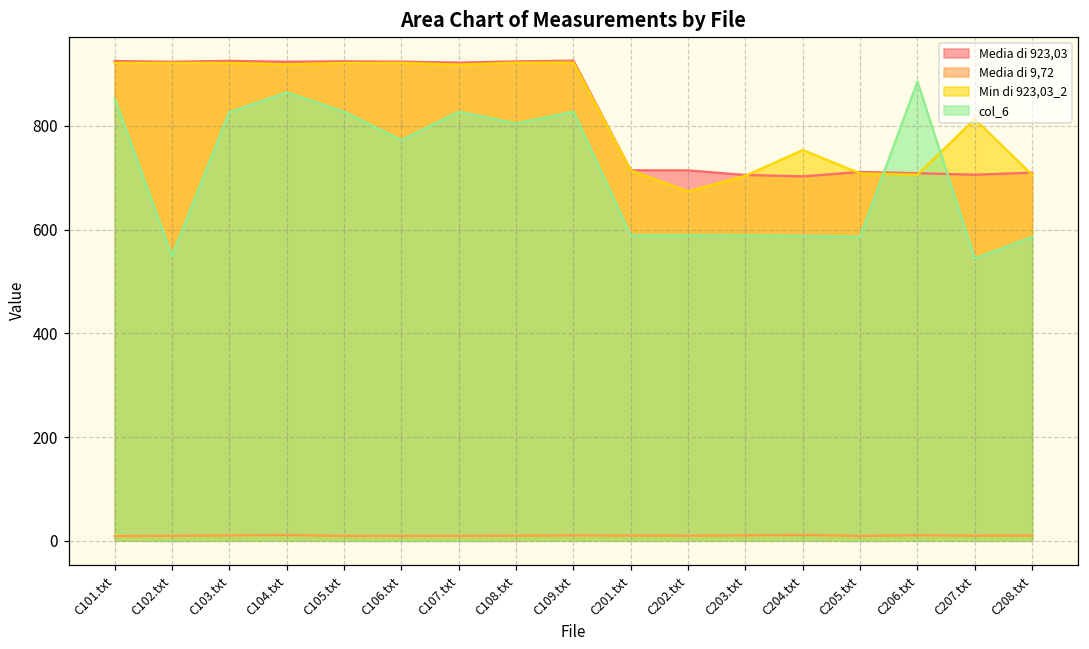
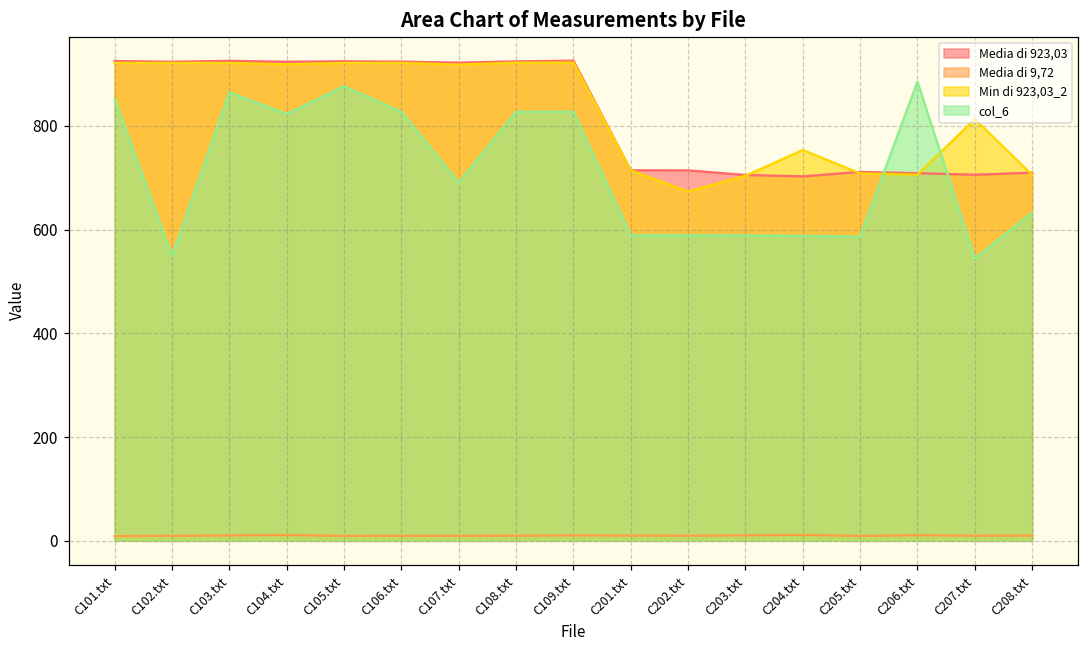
col_6, C103.txt: 830 -> 860
col_6, C104.txt: 860 -> 820
col_6, C105.txt: 830 -> 880
col_6, C106.txt: 770 -> 830
col_6, C107.txt: 830 -> 690
col_6, C108.txt: 800 -> 830
col_6, C208.txt: 590 -> 630
